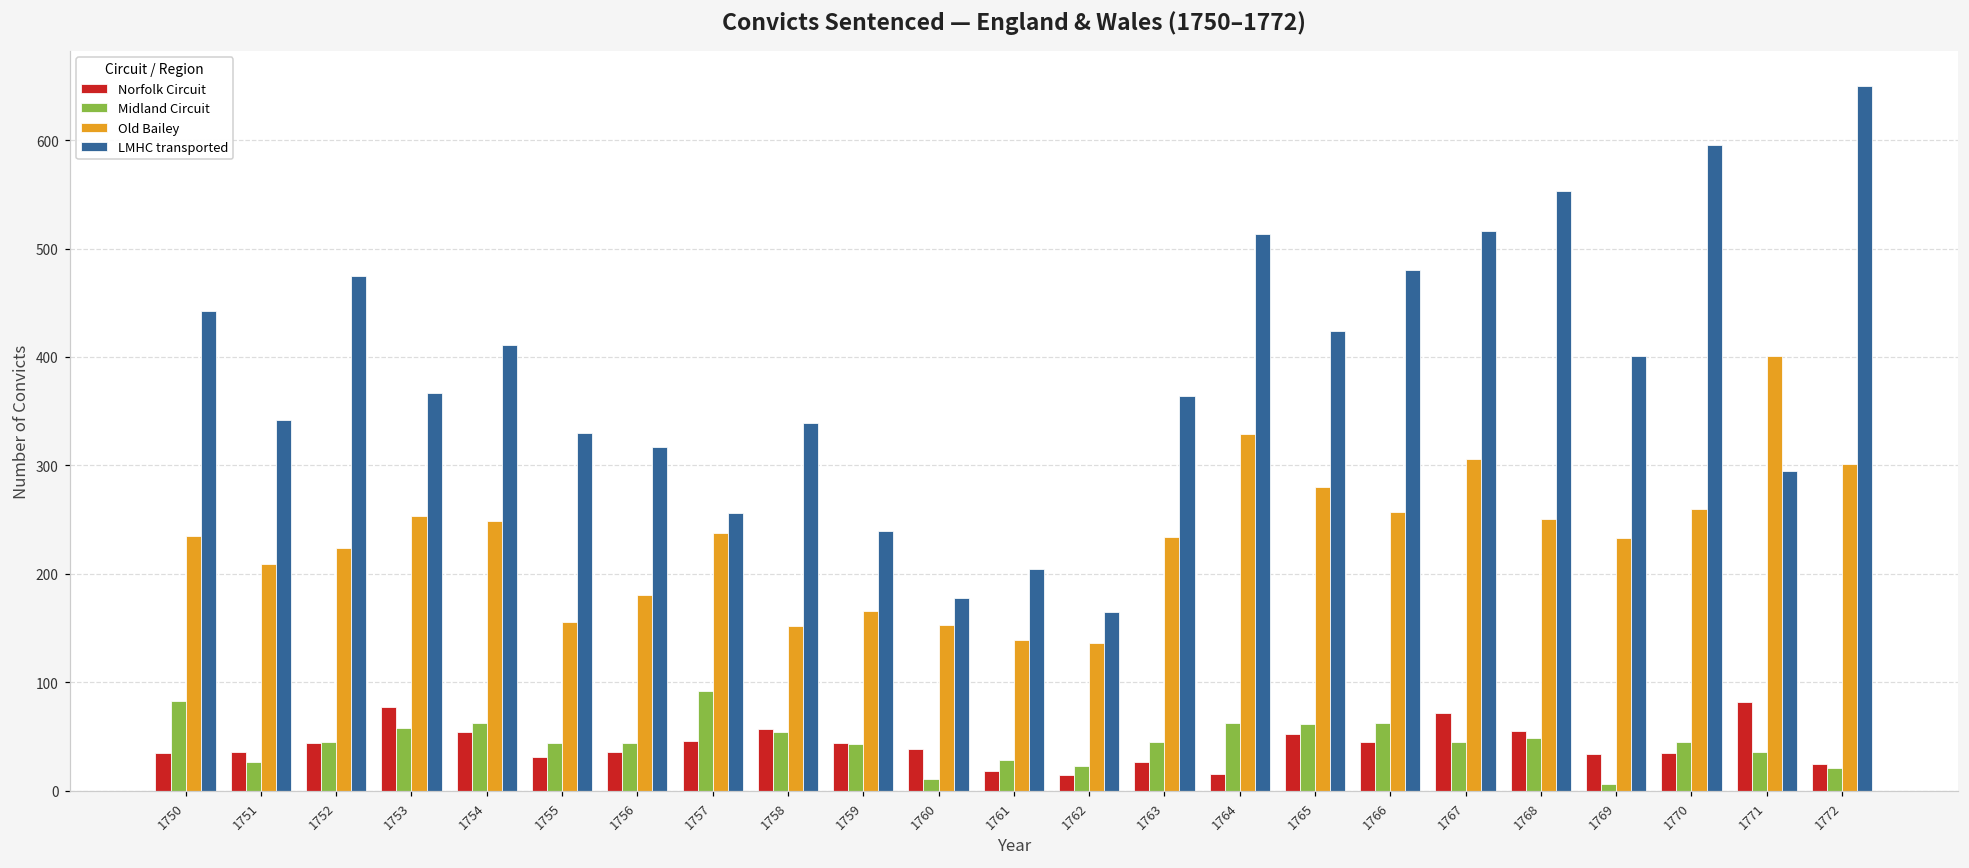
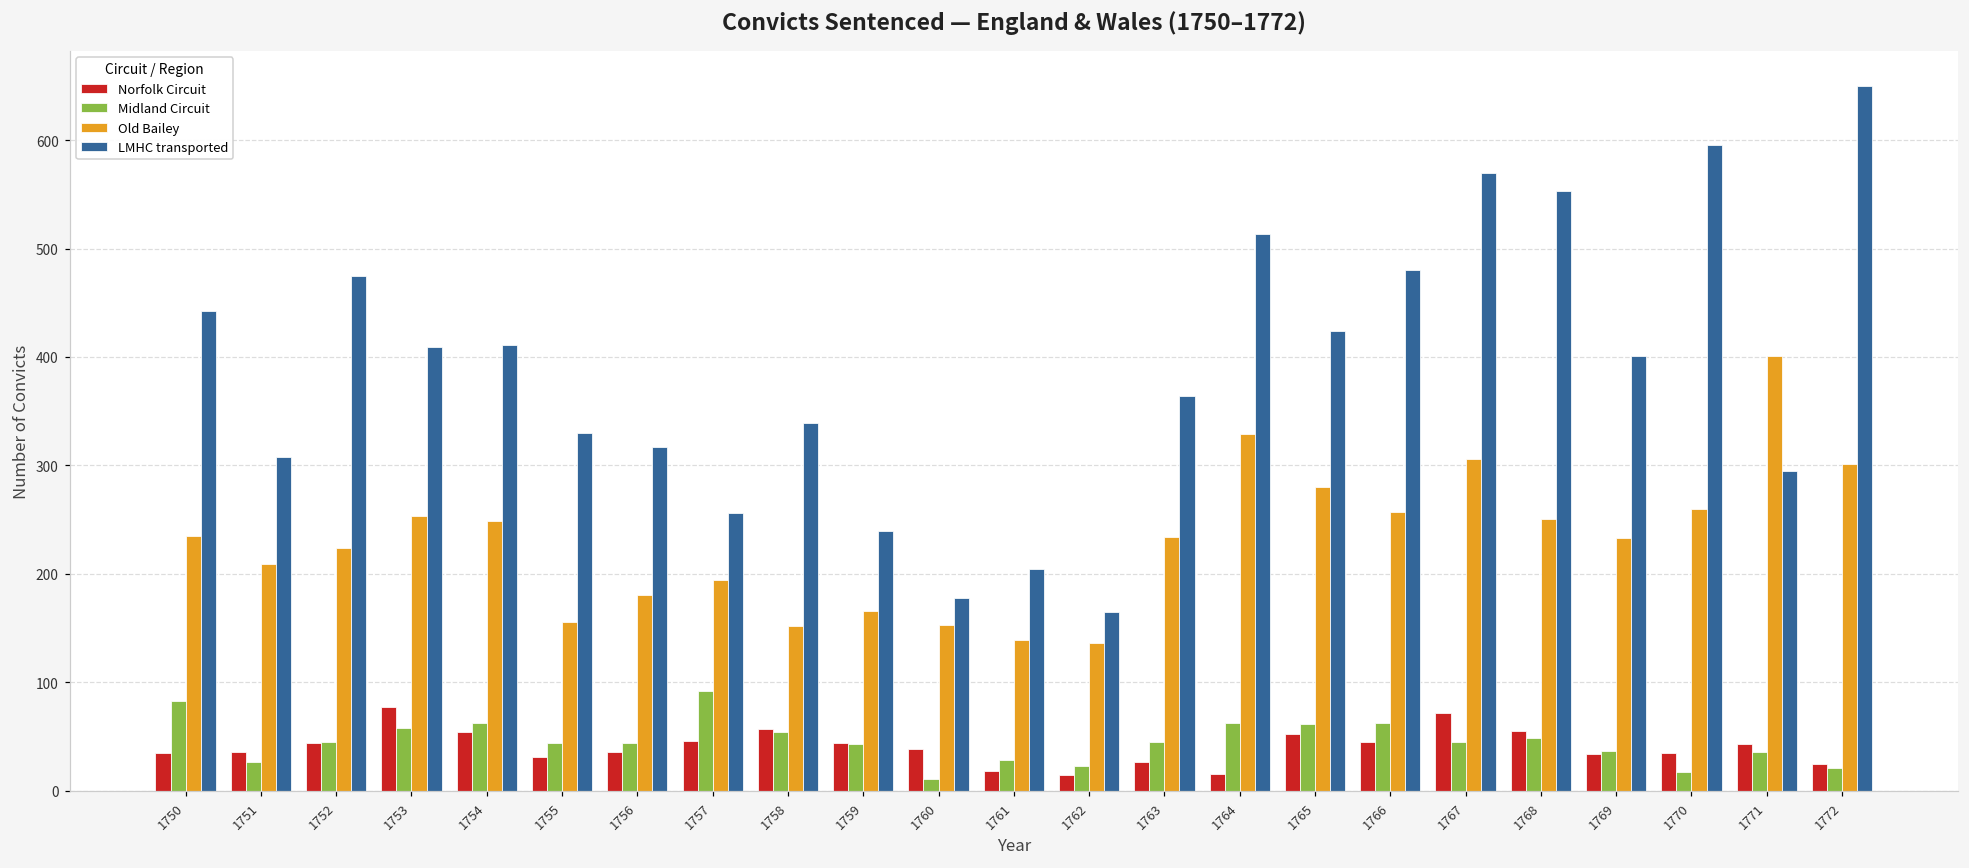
LMHC transported, 1751: 340 -> 310
LMHC transported, 1753: 370 -> 410
Old Bailey, 1757: 240 -> 190
LMHC transported, 1767: 520 -> 570
Midland Circuit, 1769: 10 -> 40
Midland Circuit, 1770: 50 -> 20
Norfolk Circuit, 1771: 80 -> 40
